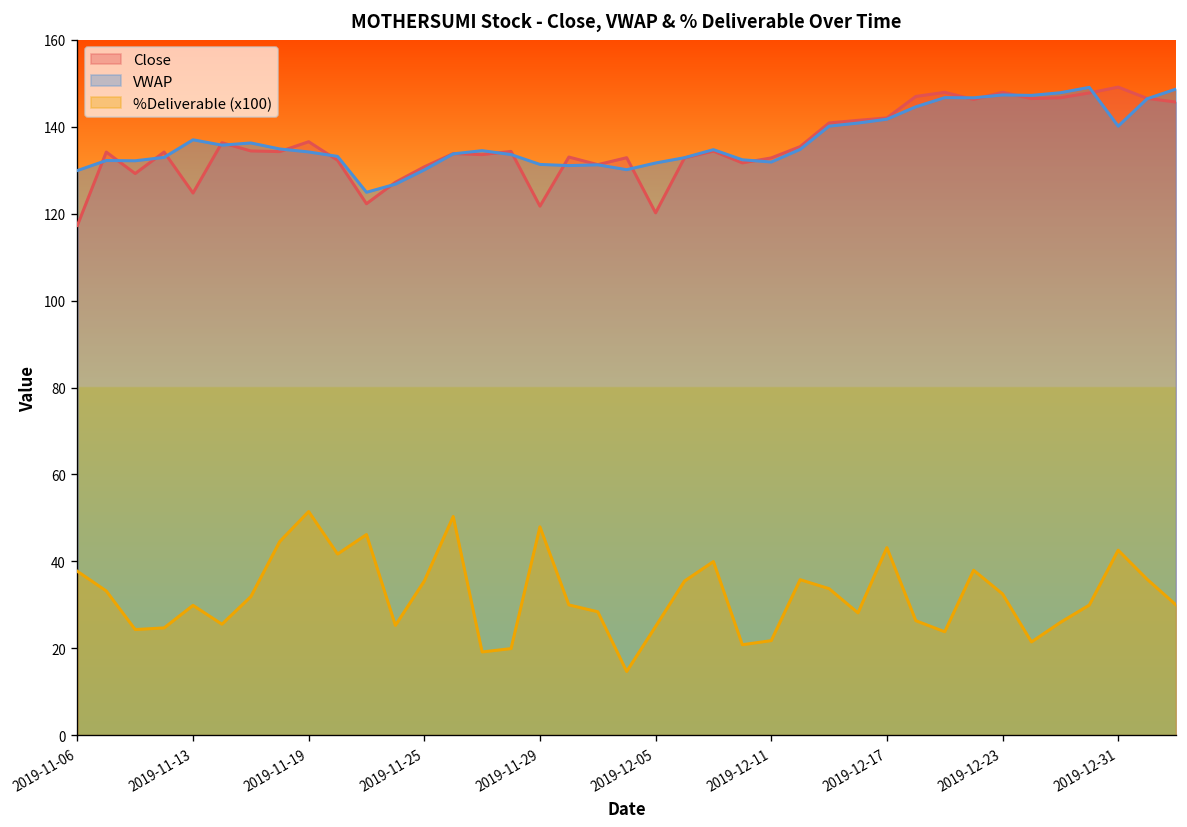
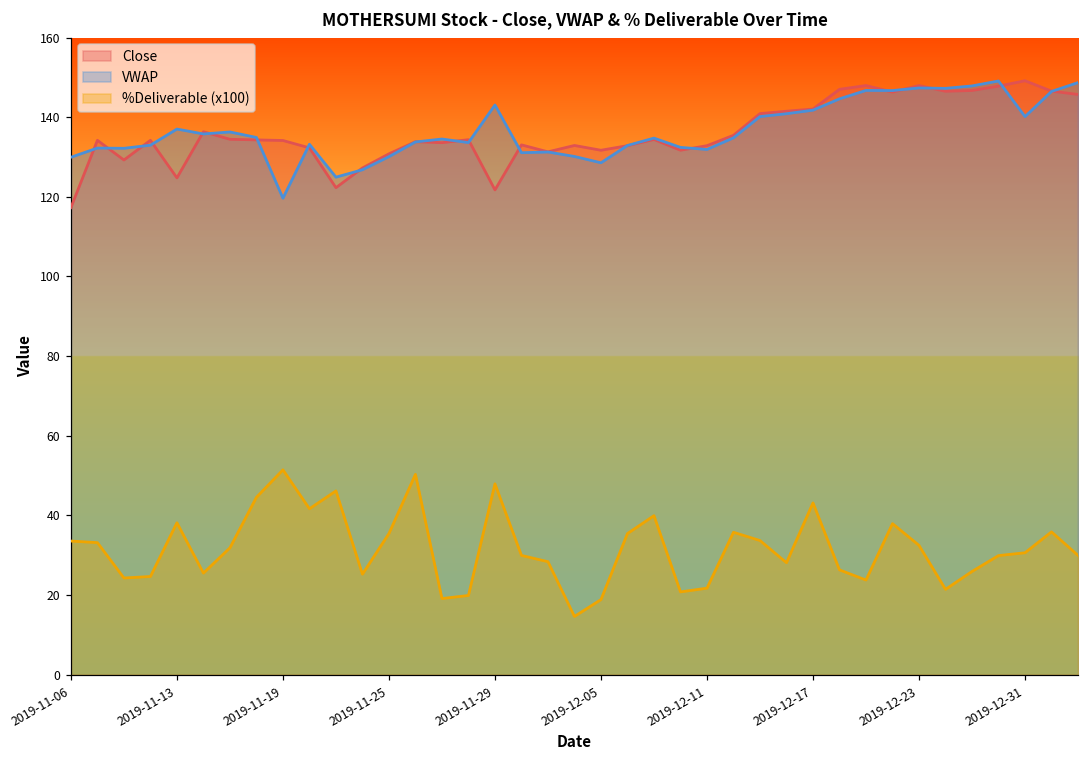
%Deliverable (x100), 2019-11-06: 38 -> 34
%Deliverable (x100), 2019-11-13: 30 -> 38
Close, 2019-11-19: 137 -> 134
VWAP, 2019-11-19: 134 -> 120
VWAP, 2019-11-29: 131 -> 143
Close, 2019-12-05: 120 -> 132
VWAP, 2019-12-05: 132 -> 129
%Deliverable (x100), 2019-12-05: 25 -> 19
%Deliverable (x100), 2019-12-31: 43 -> 31
